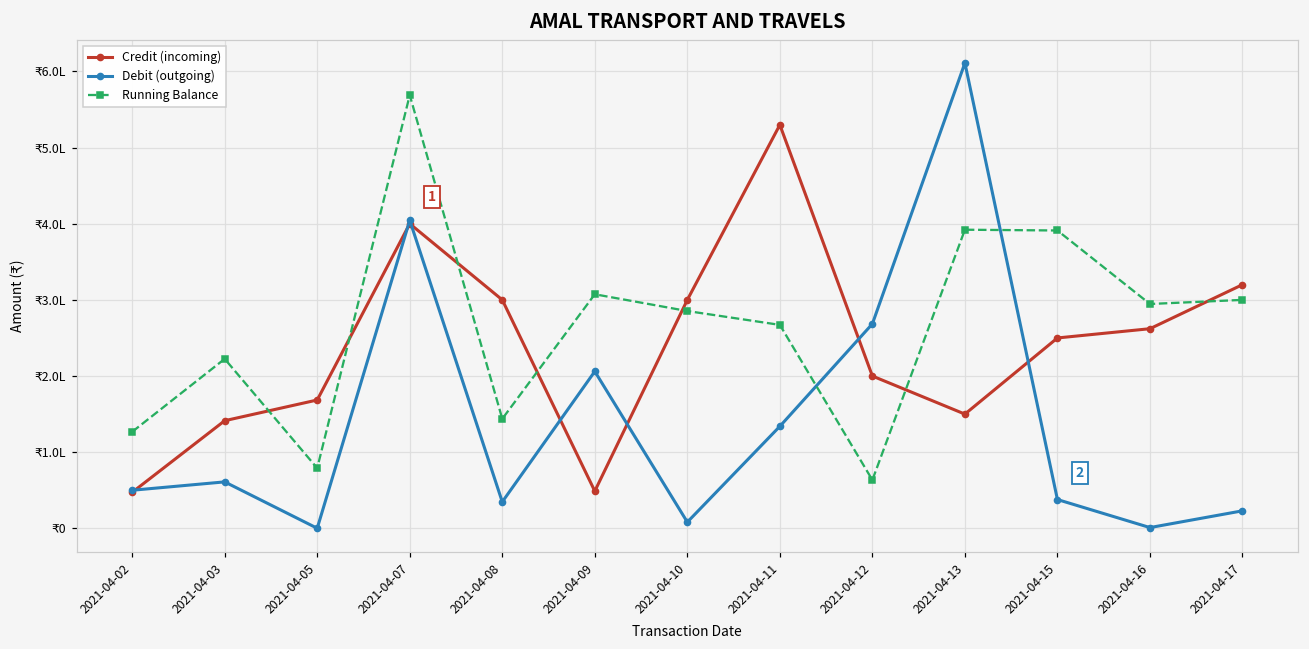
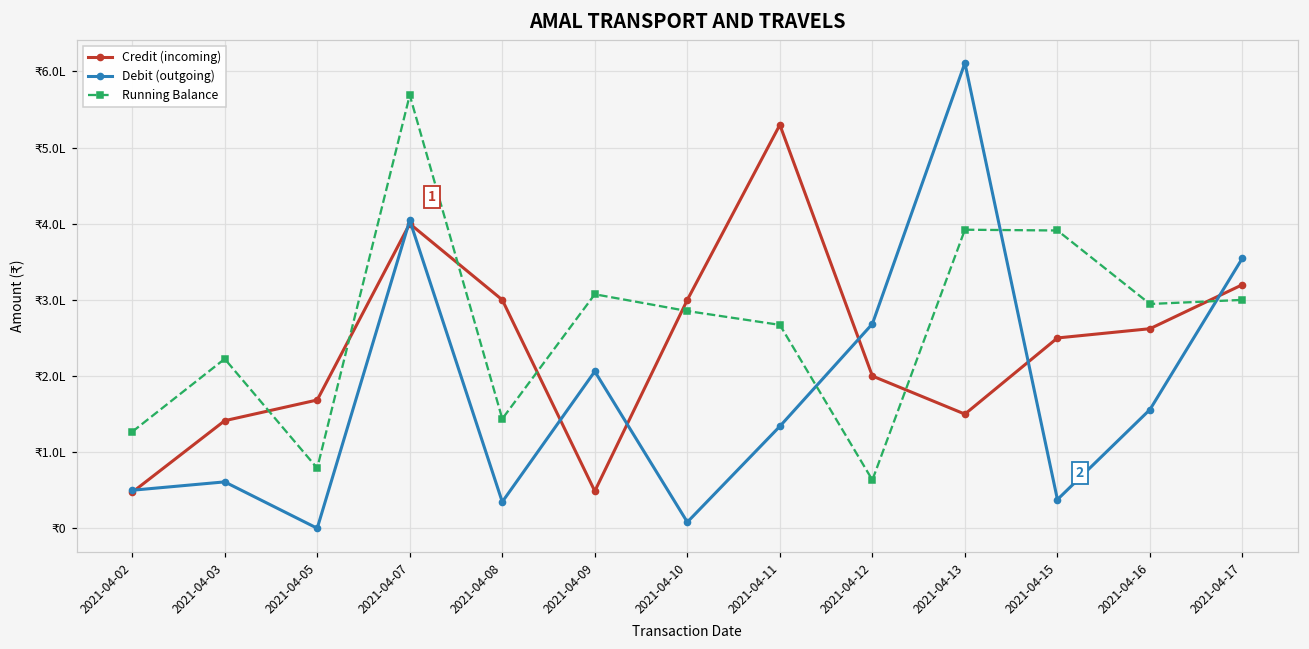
Debit (outgoing), 2021-04-16: ₹0.0L -> ₹1.6L
Debit (outgoing), 2021-04-17: ₹0.2L -> ₹3.5L
